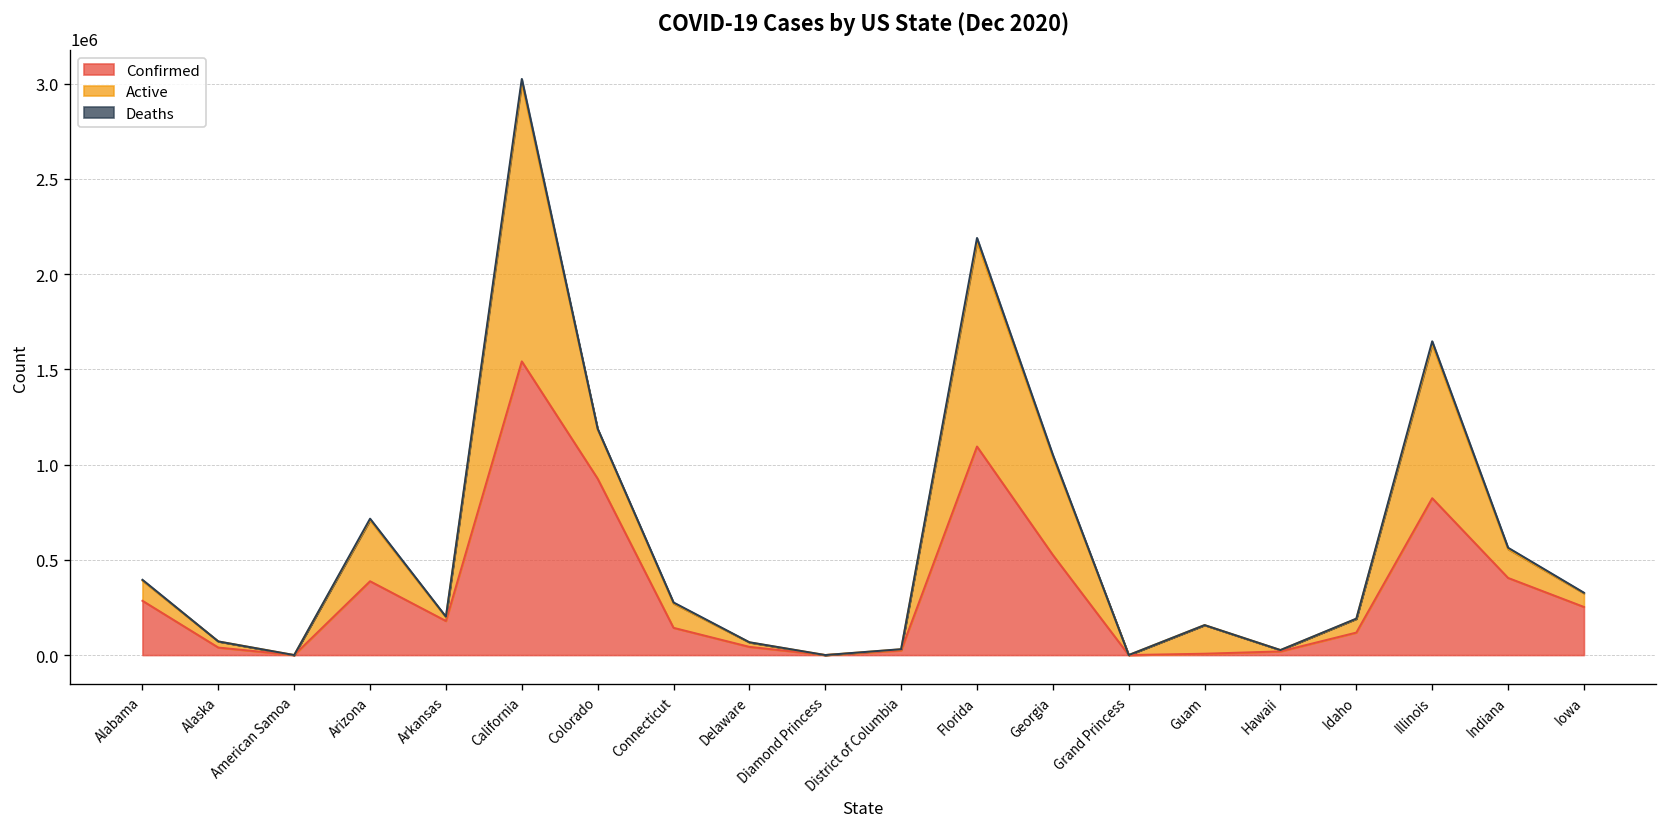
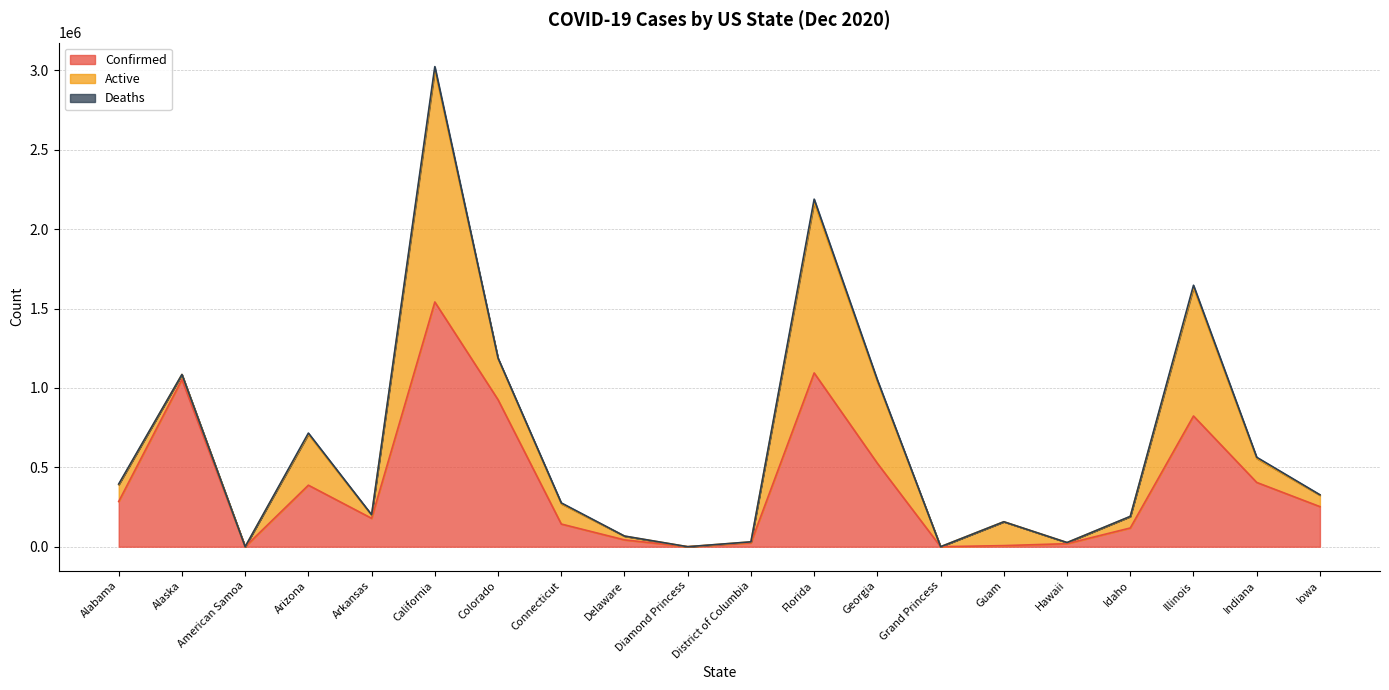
Confirmed, Alaska: 40000 -> 1050000
